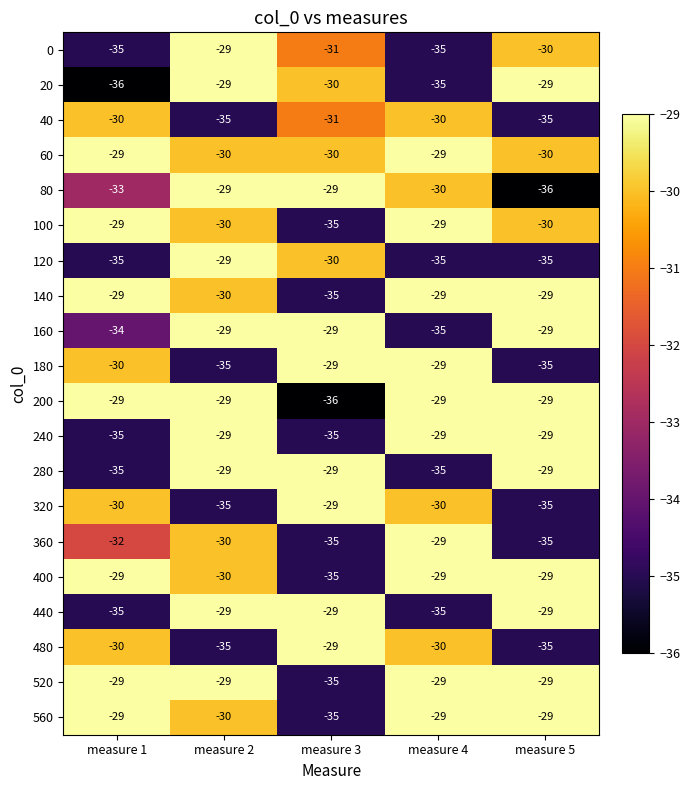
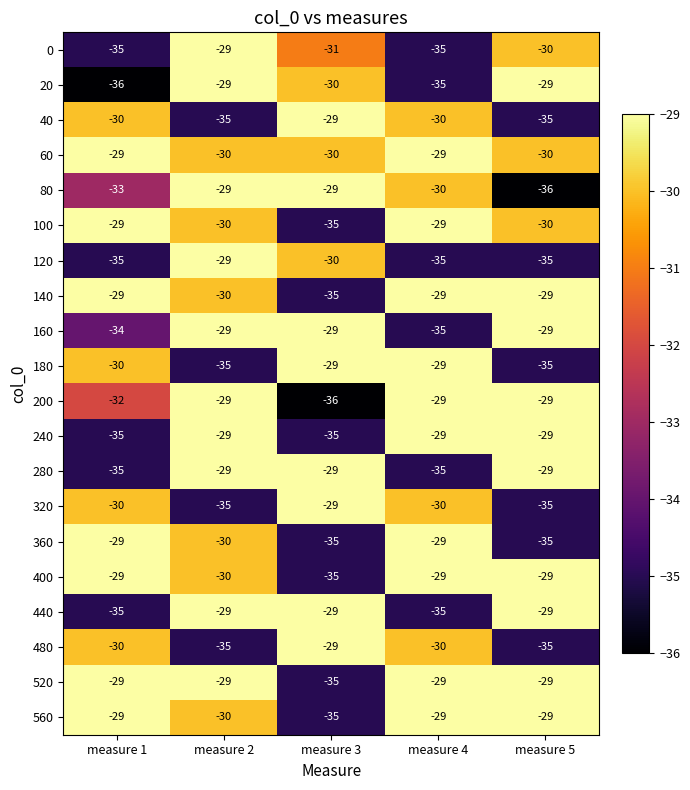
40, measure 3: -31 -> -29
200, measure 1: -29 -> -32
360, measure 1: -32 -> -29
